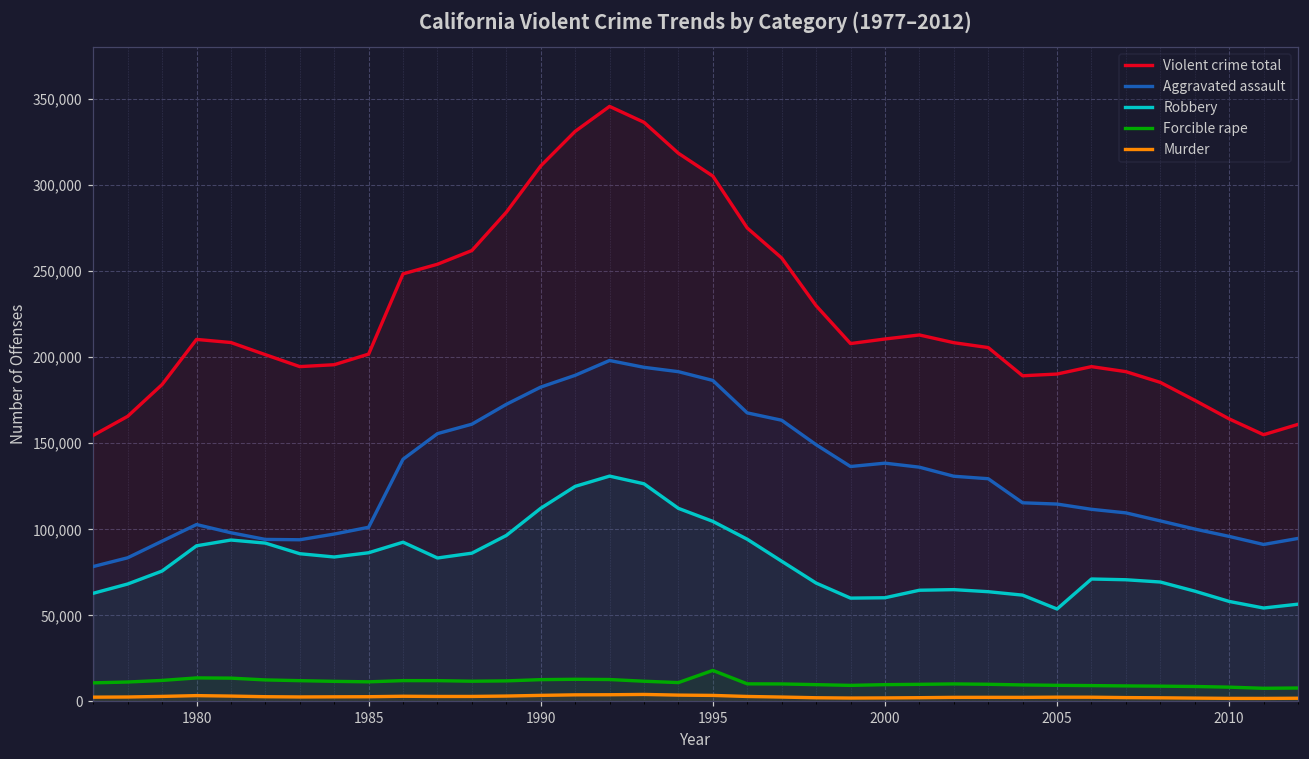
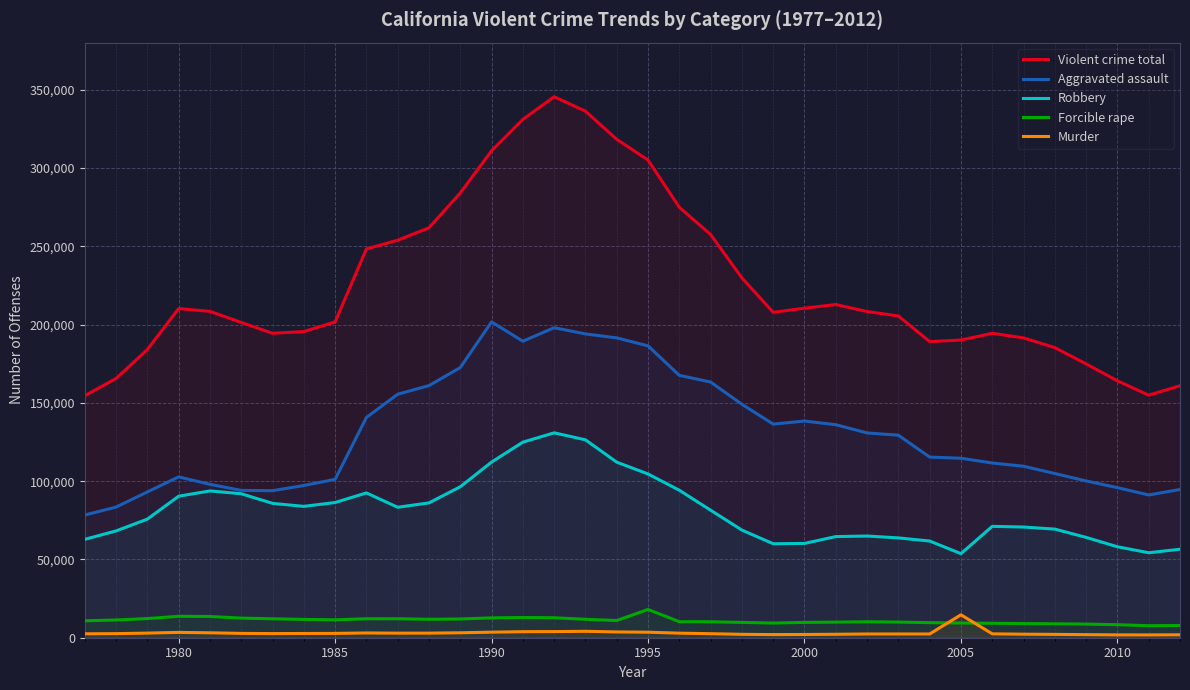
Aggravated assault, 1990: 183,000 -> 202,000
Murder, 2005: 3,000 -> 15,000
